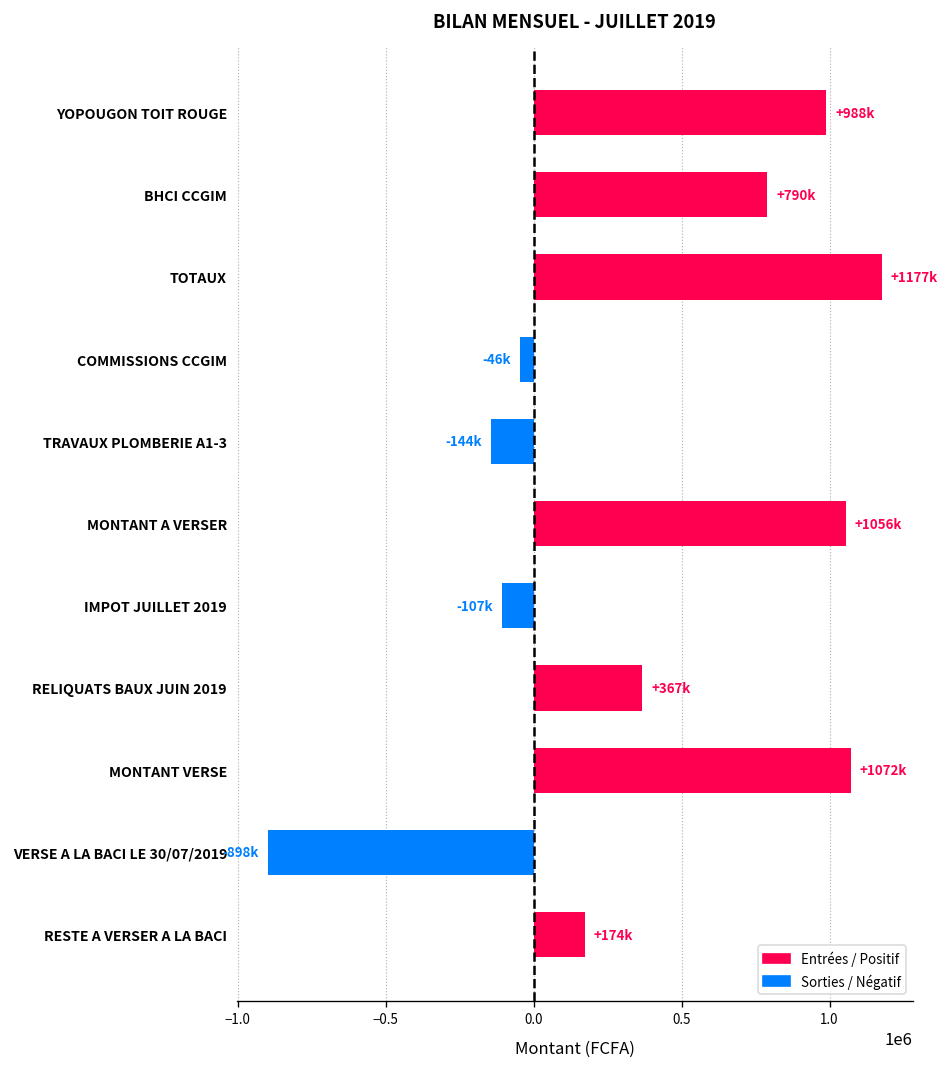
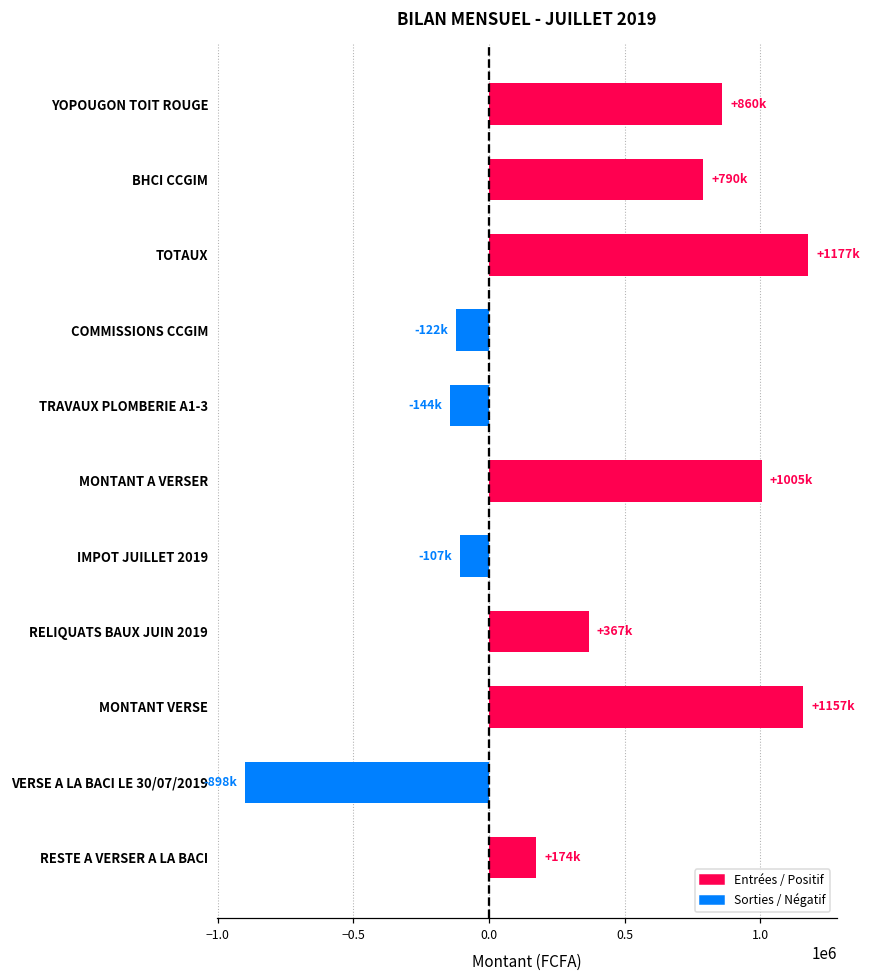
YOPOUGON TOIT ROUGE: +988k -> +860k
COMMISSIONS CCGIM: -46k -> -122k
MONTANT A VERSER: +1056k -> +1005k
MONTANT VERSE: +1072k -> +1157k
